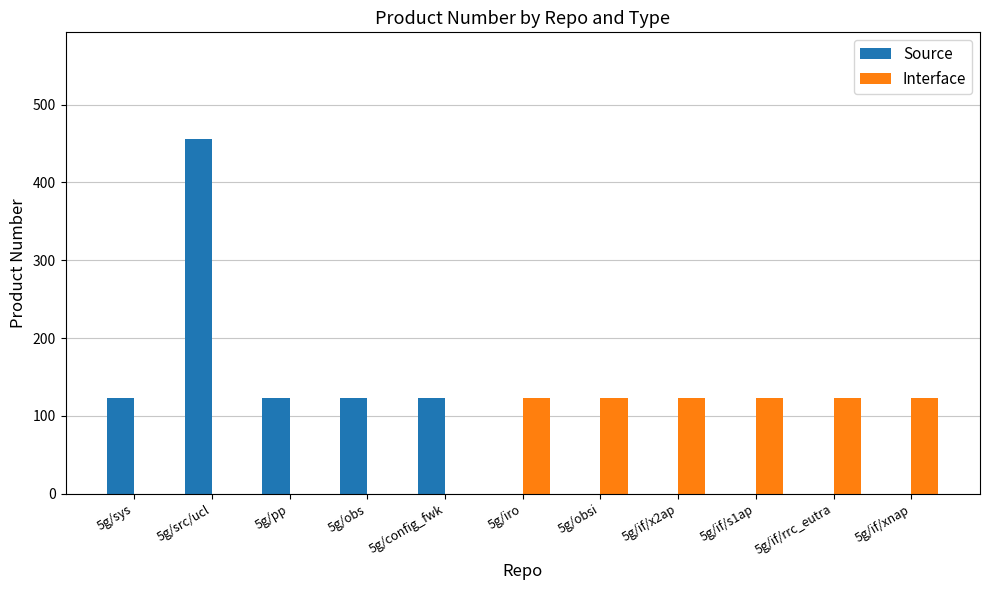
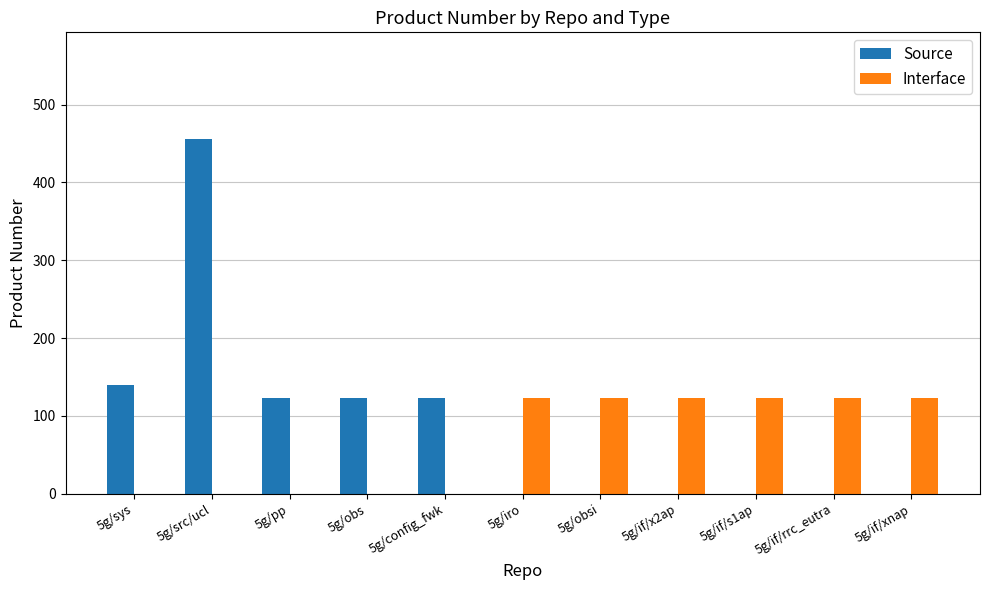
Source, 5g/sys: 120 -> 140
